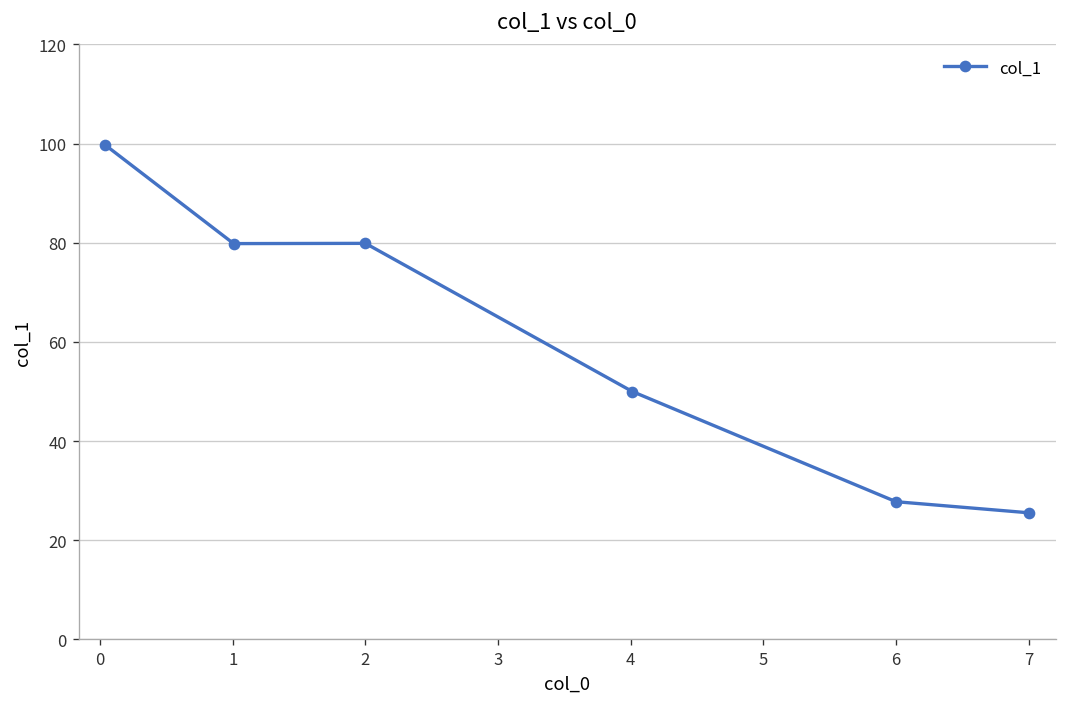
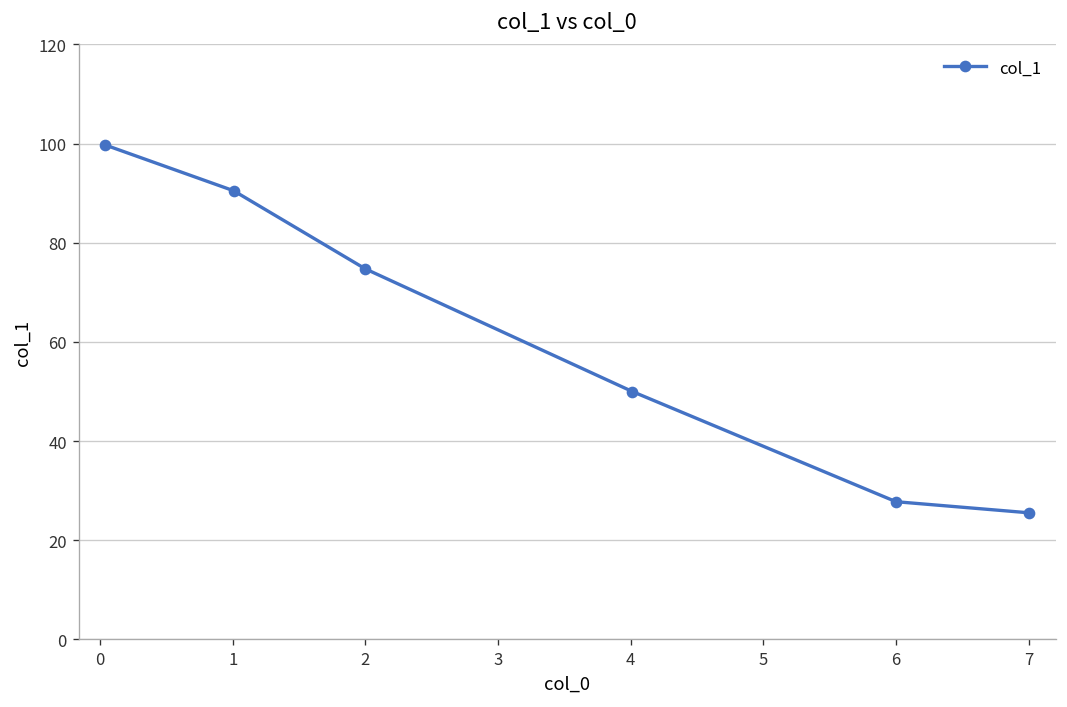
1: 80 -> 91
2: 80 -> 75
